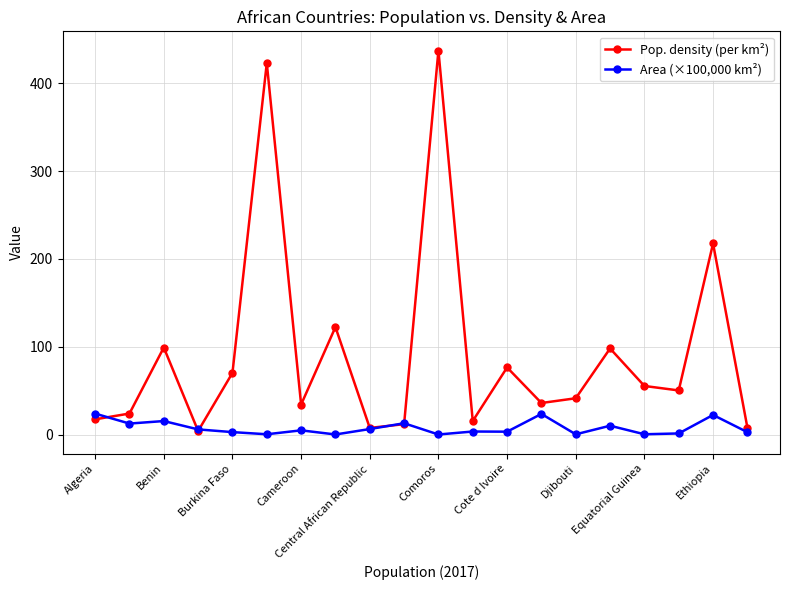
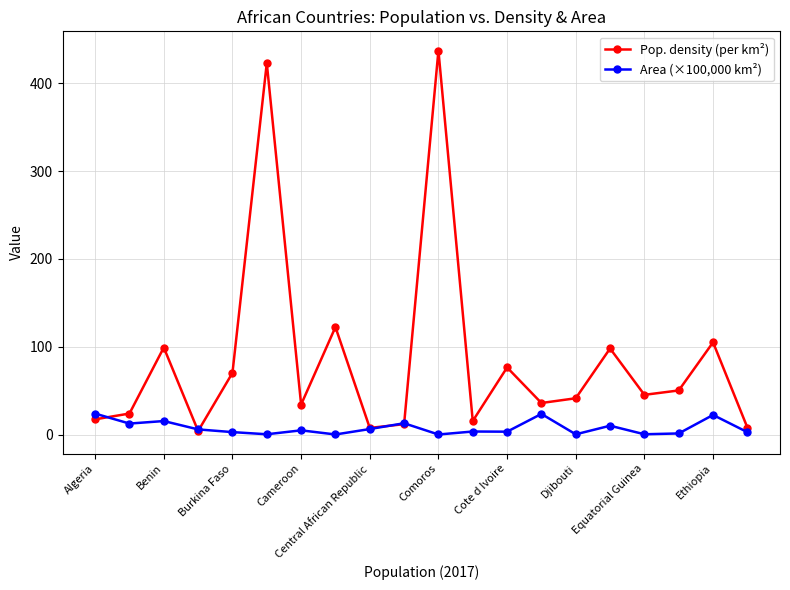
Pop. density (per km²), Equatorial Guinea: 60 -> 50
Pop. density (per km²), Ethiopia: 220 -> 110
